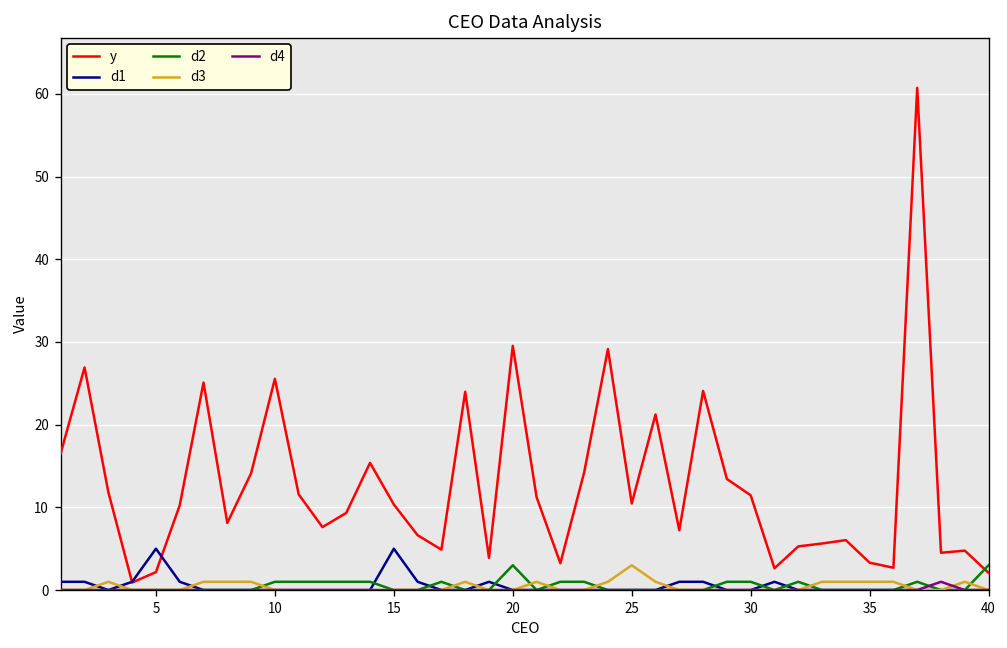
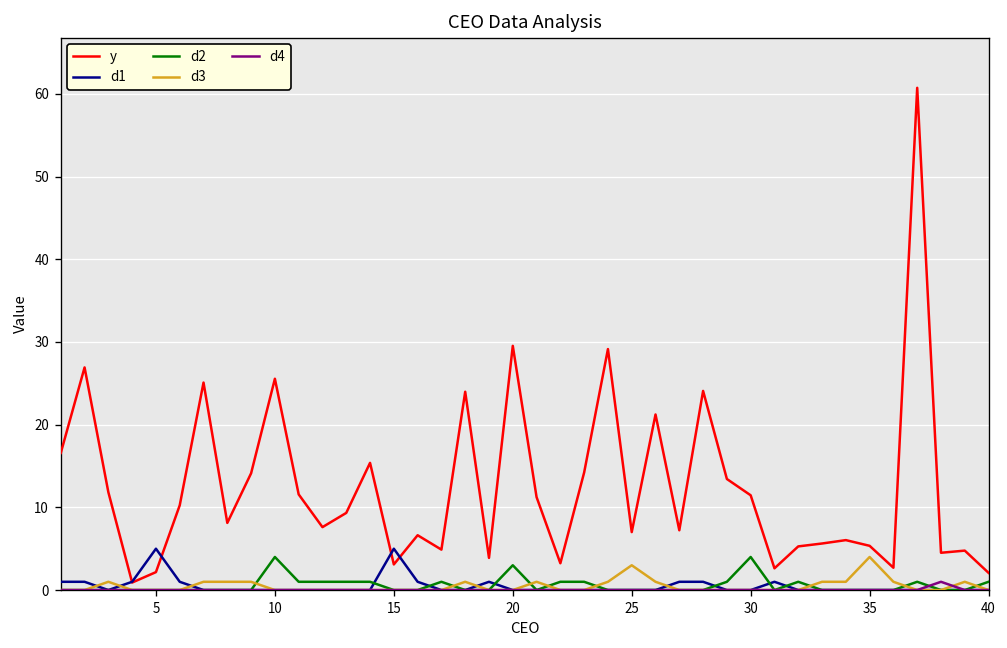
d2, 10: 1 -> 4
y, 15: 10 -> 3
y, 25: 10 -> 7
d2, 30: 1 -> 4
y, 35: 3 -> 5
d3, 35: 1 -> 4
d2, 40: 3 -> 1
